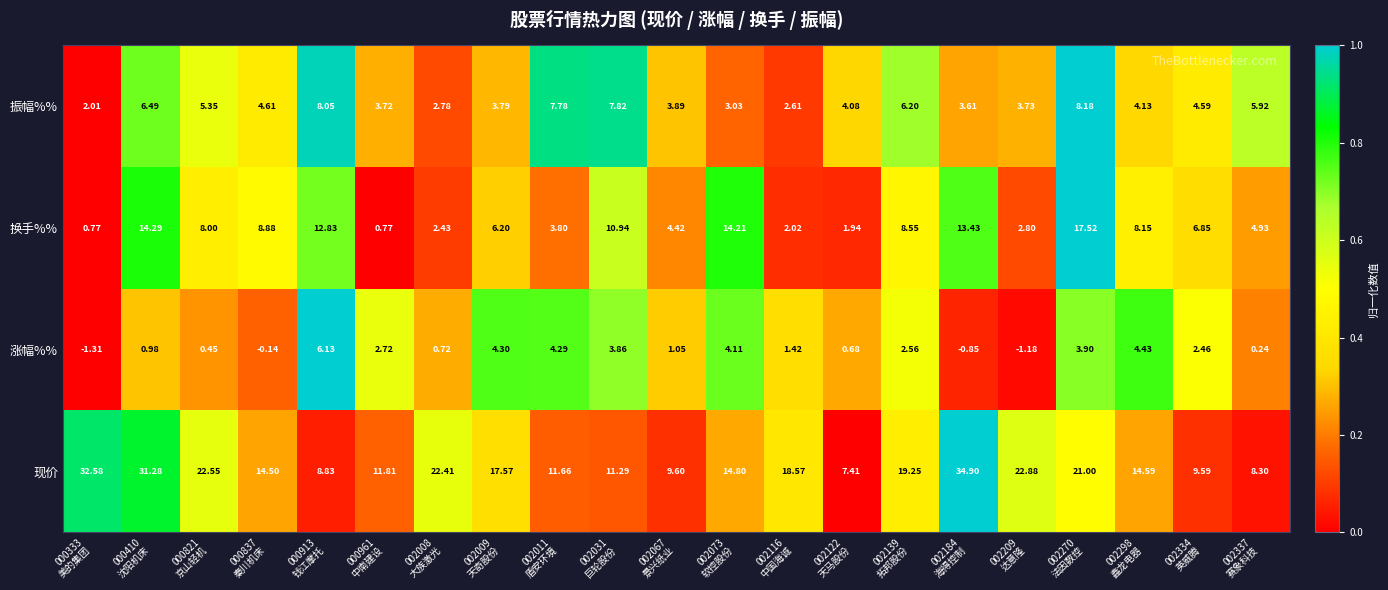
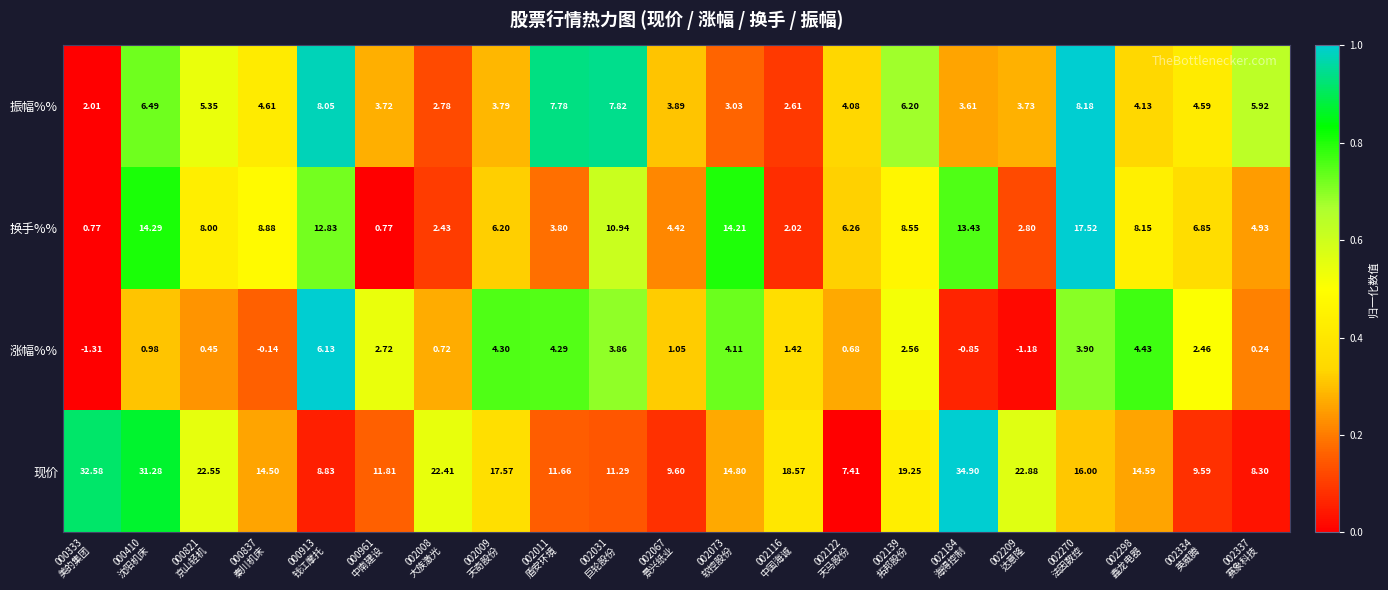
换手%%, 002122 天马股份: 1.94 -> 6.26
现价, 002270 法因数控: 21.00 -> 16.00
